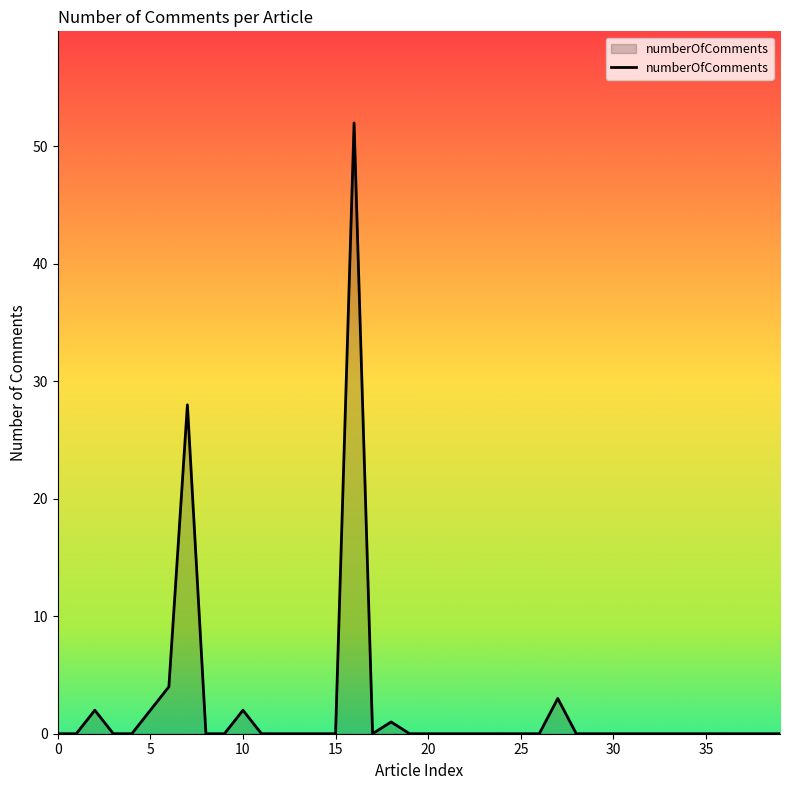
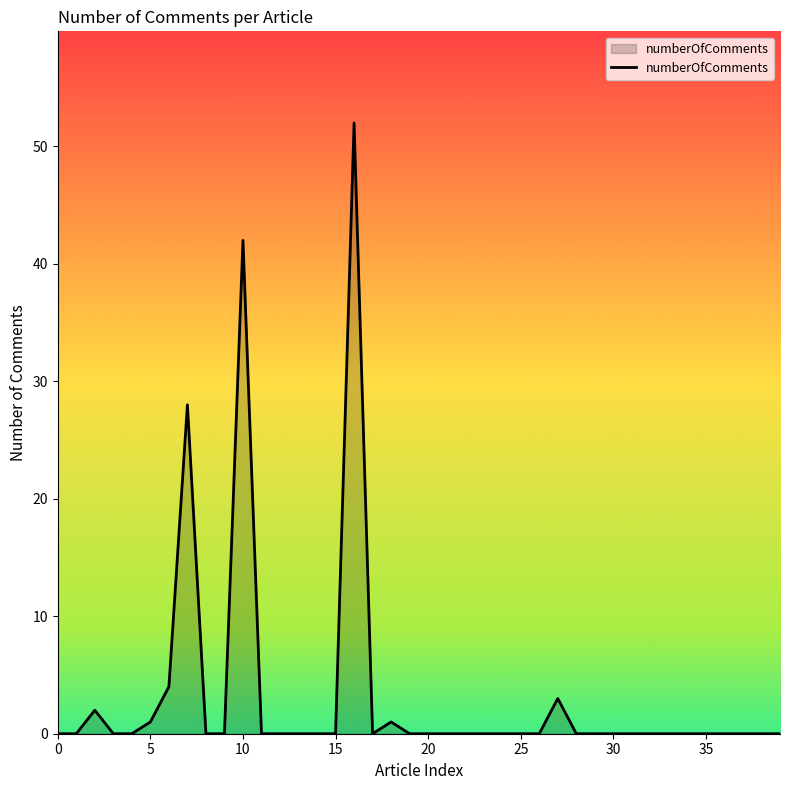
5: 2 -> 1
10: 2 -> 42
